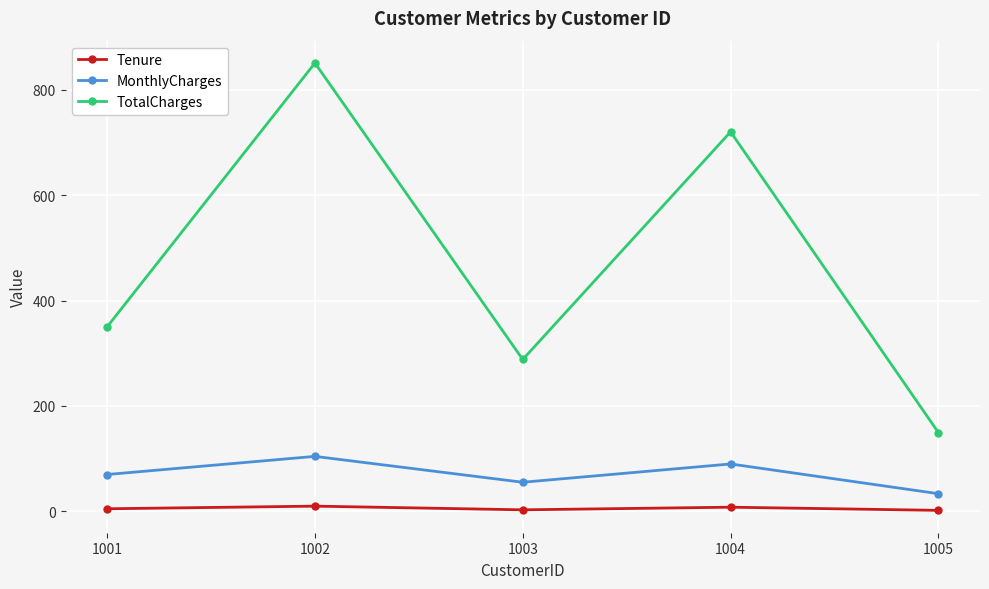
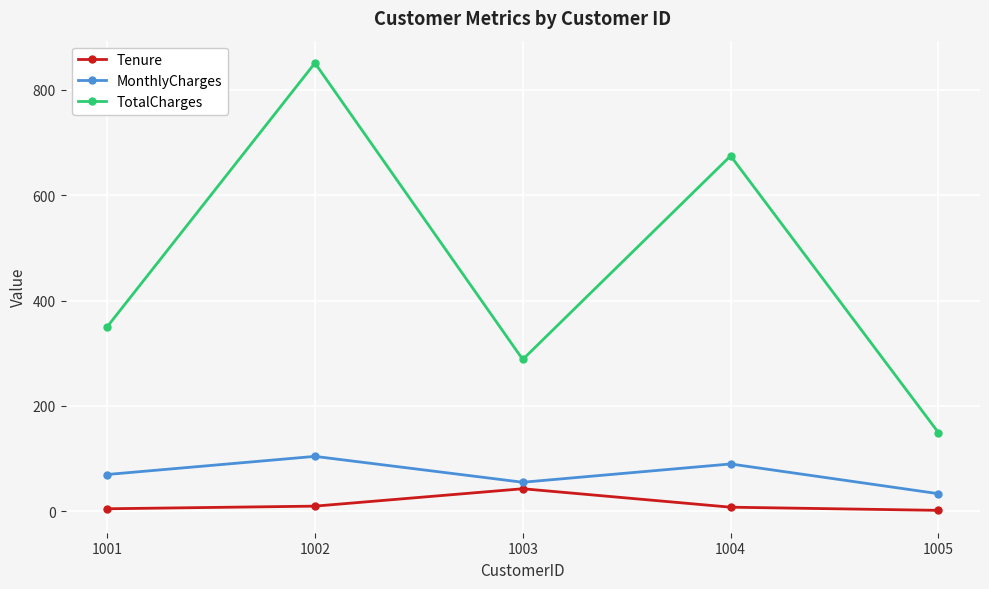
Tenure, 1003: 0 -> 40
TotalCharges, 1004: 720 -> 670
